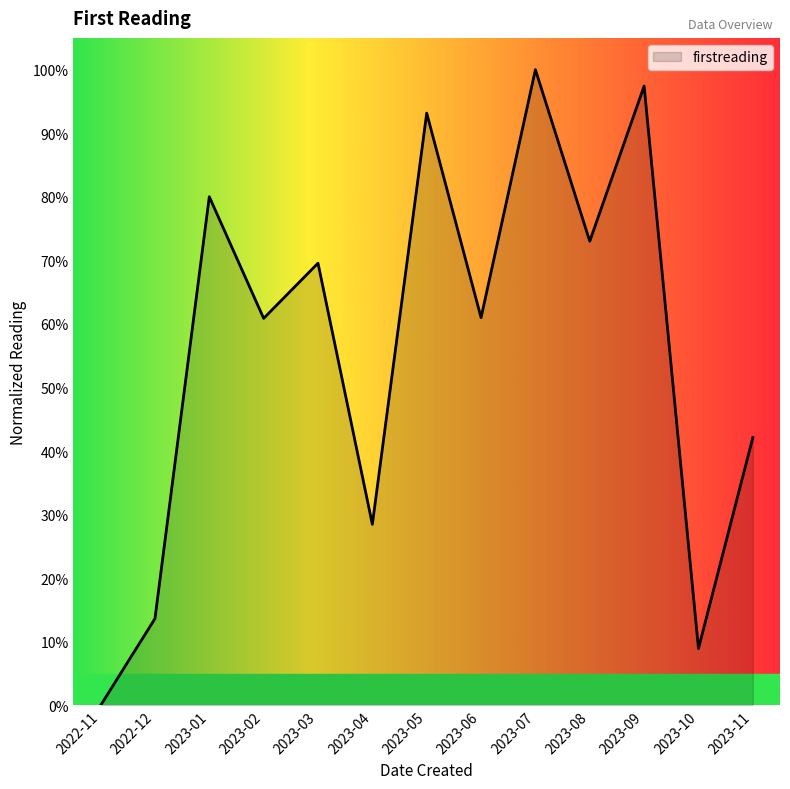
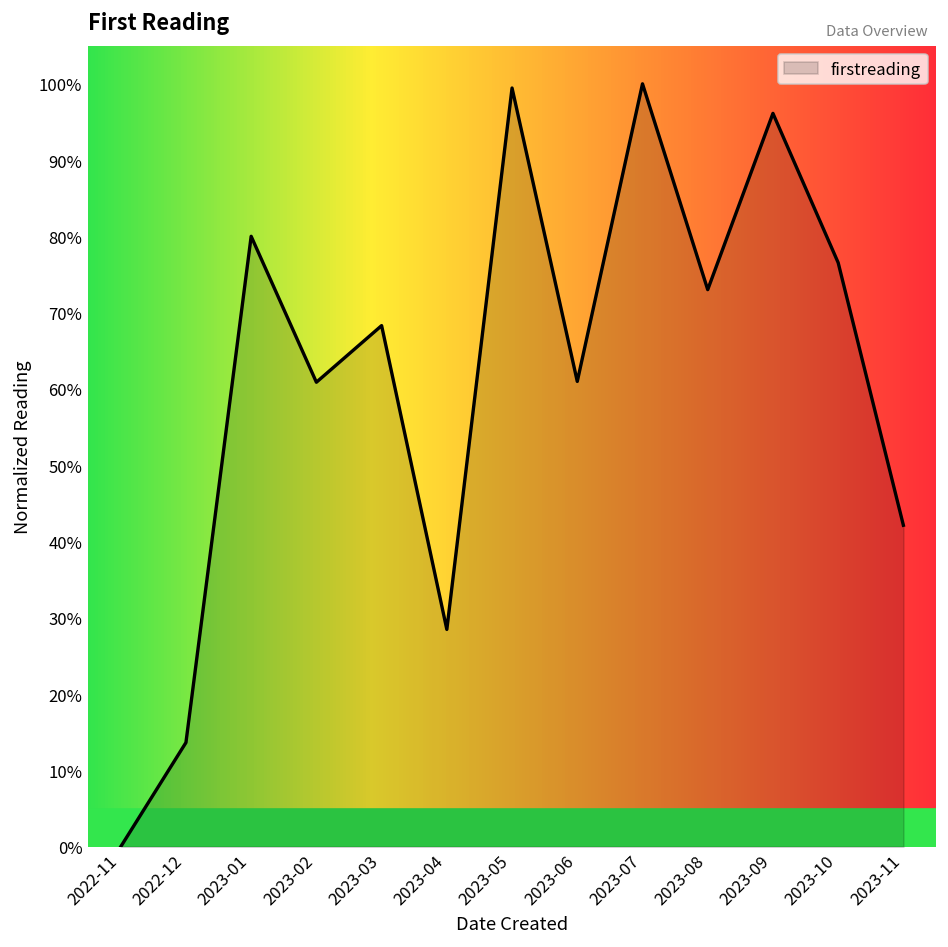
2023-03: 70% -> 68%
2023-05: 93% -> 99%
2023-09: 97% -> 96%
2023-10: 9% -> 77%
